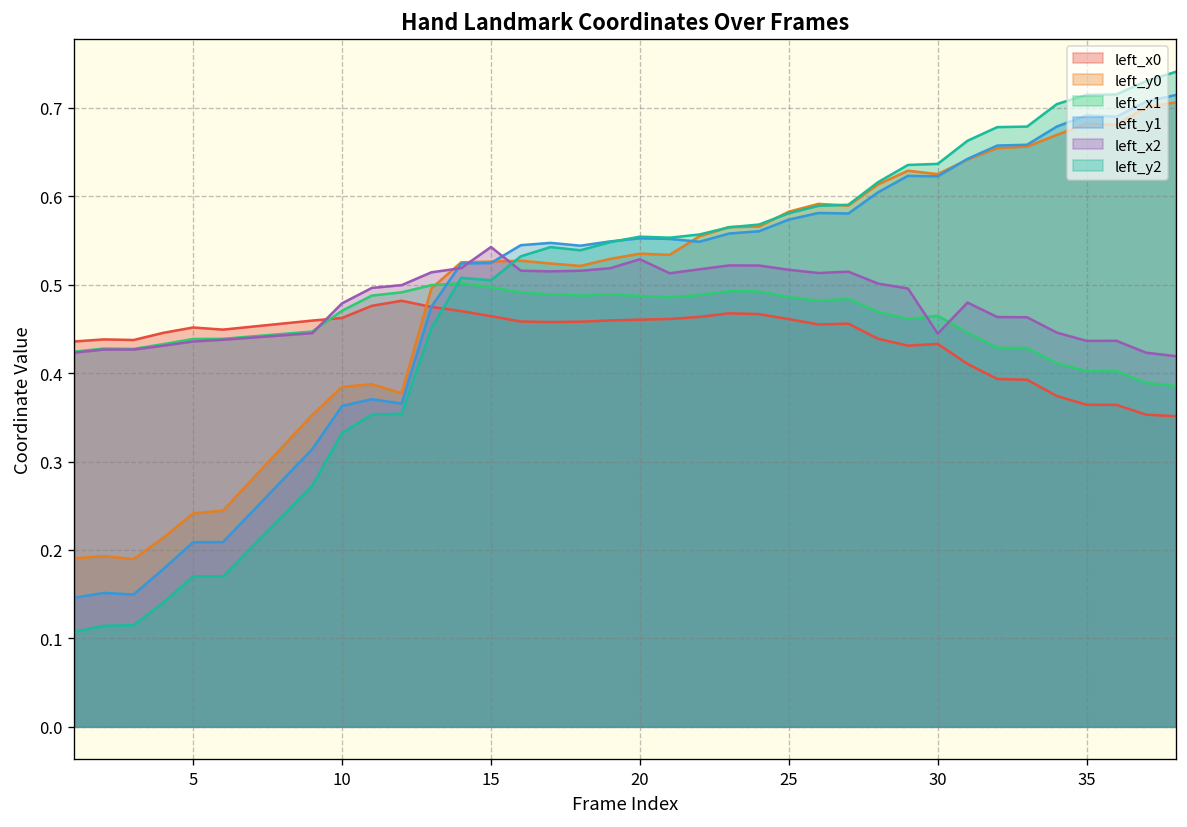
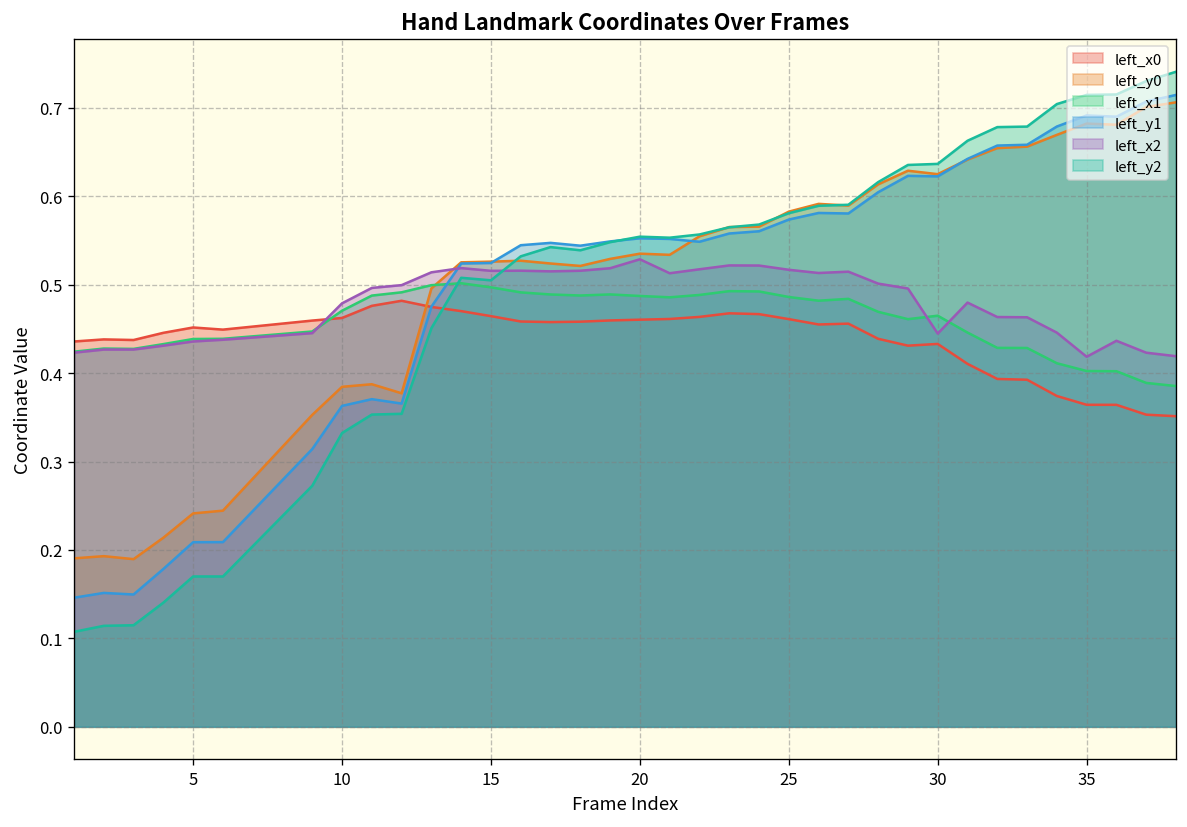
left_x2, 15: 0.54 -> 0.52
left_x2, 35: 0.44 -> 0.42
